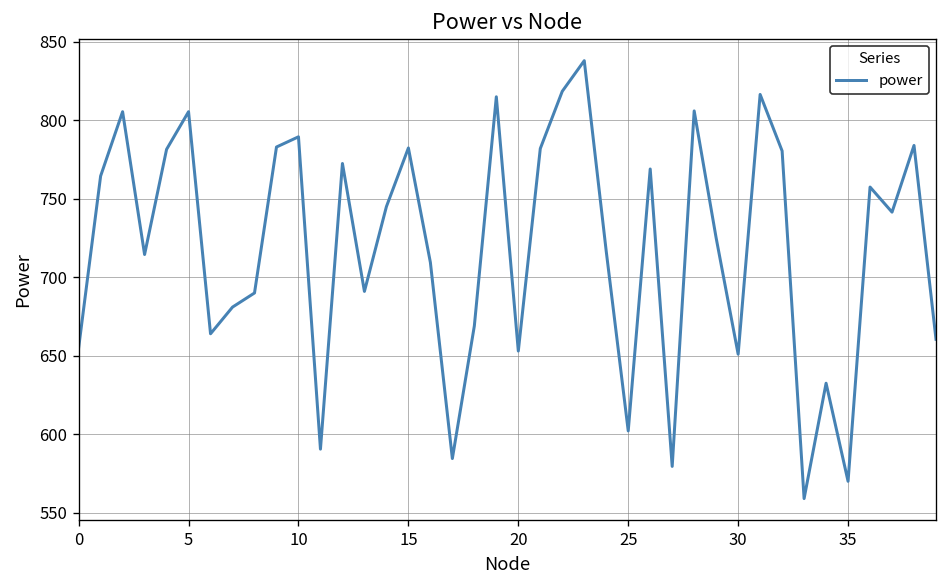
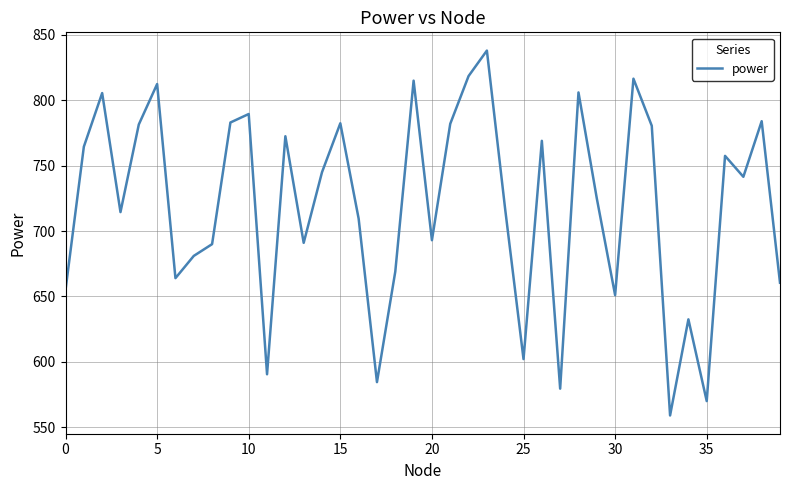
5: 806 -> 812
20: 653 -> 693
